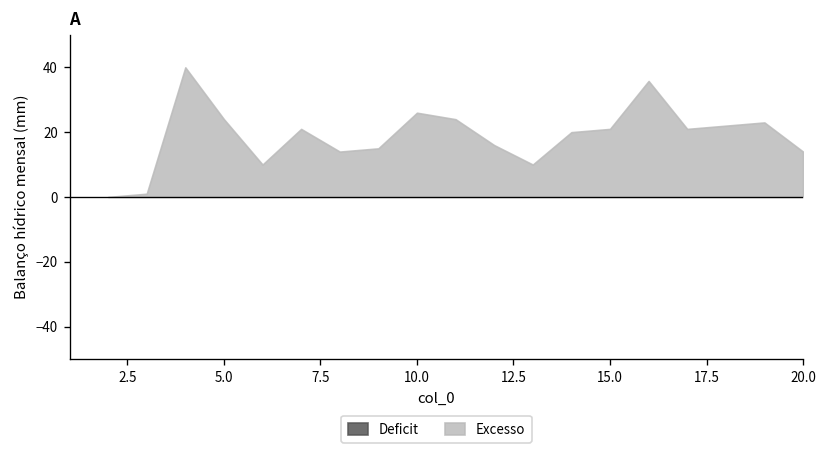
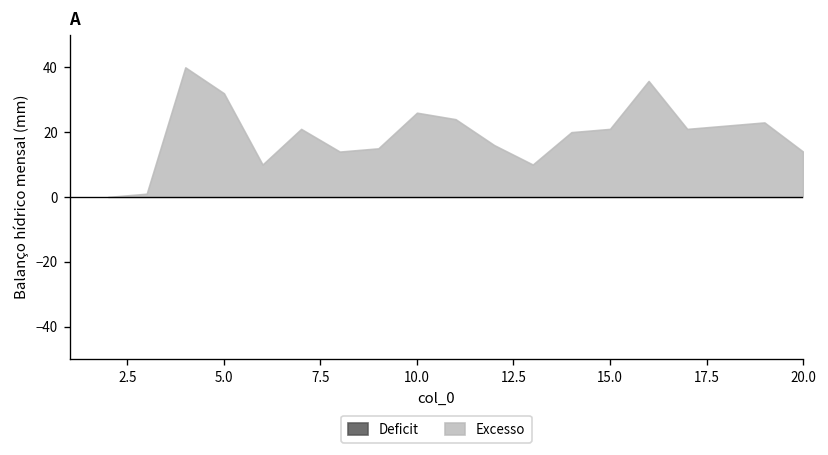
5.0: 24 -> 32
